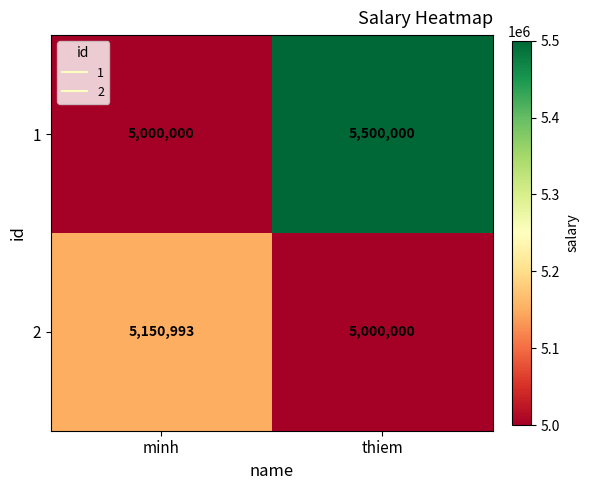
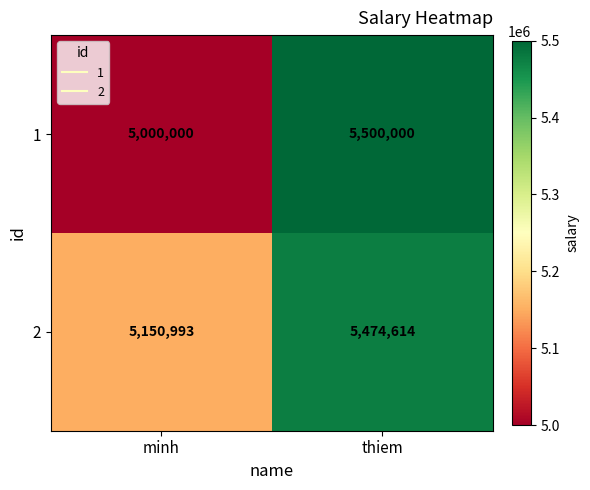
2, thiem: 5,000,000 -> 5,474,614
